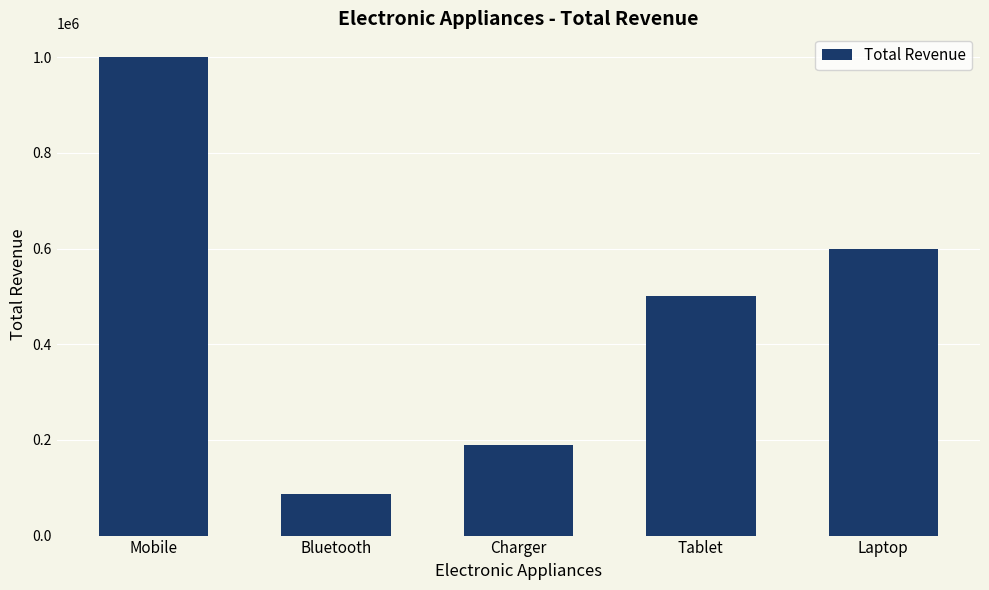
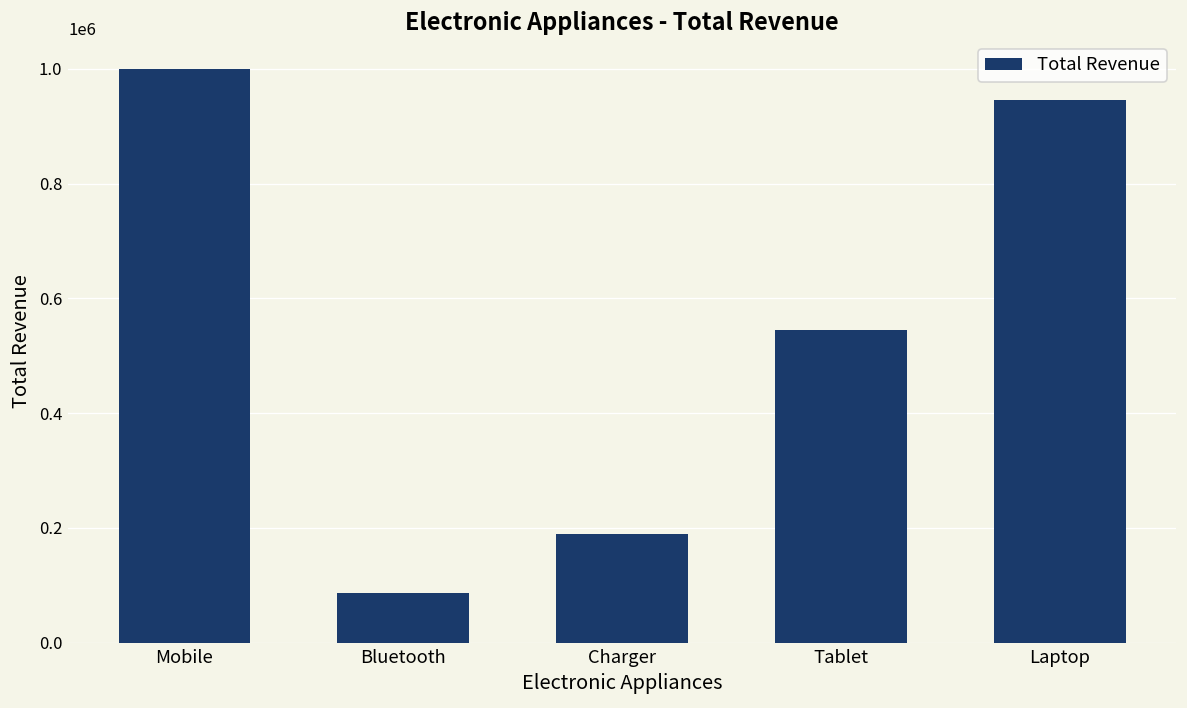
Tablet: 500000 -> 550000
Laptop: 600000 -> 950000
